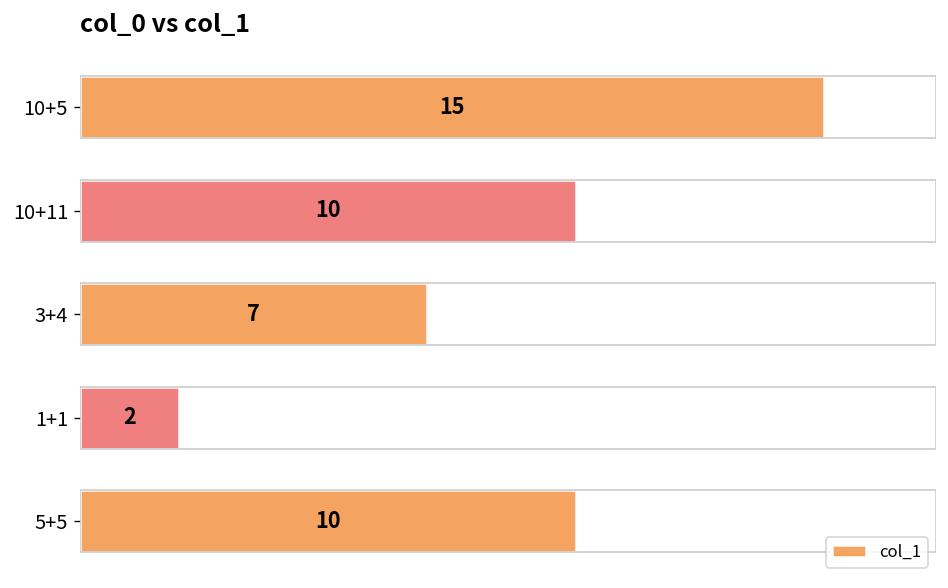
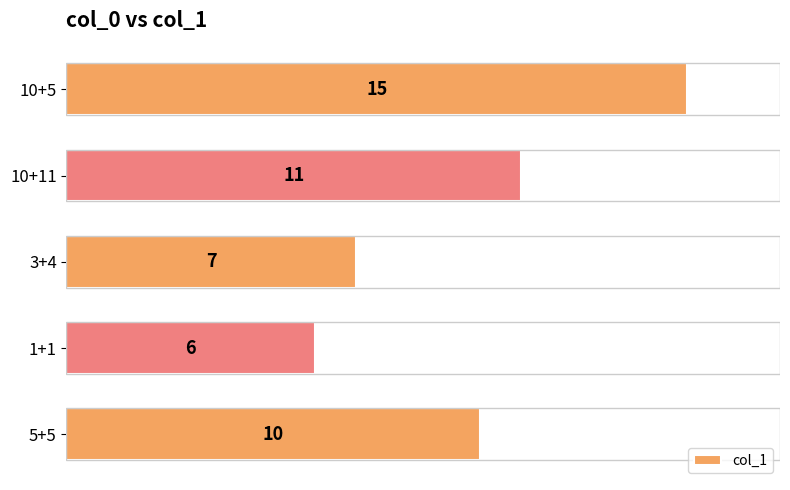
10+11: 10 -> 11
1+1: 2 -> 6
